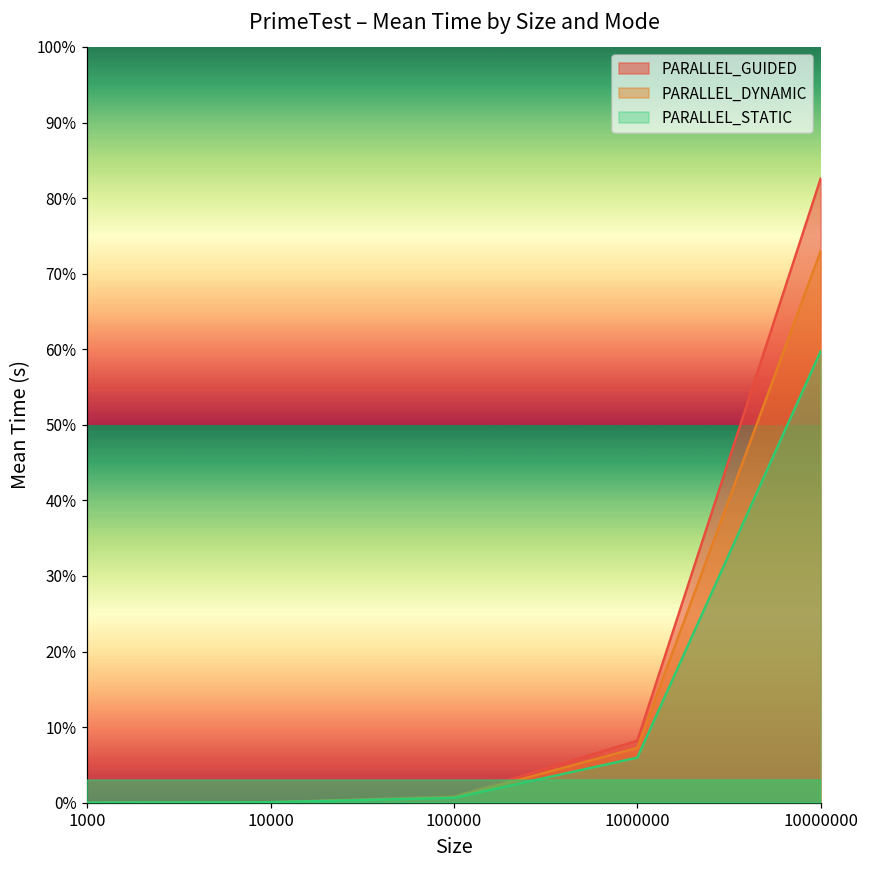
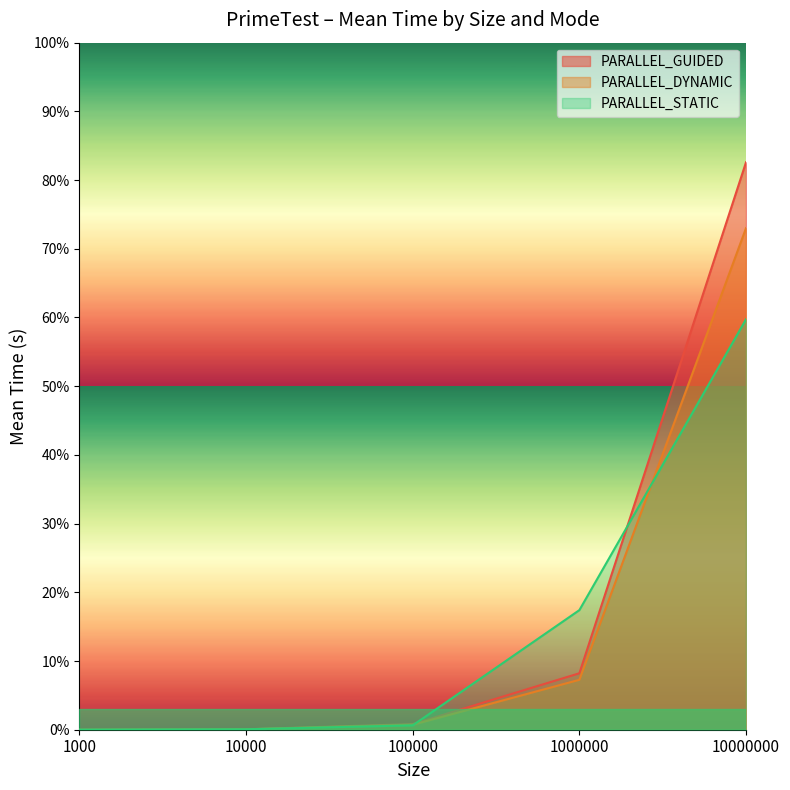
PARALLEL_STATIC, 1000000: 6% -> 17%
